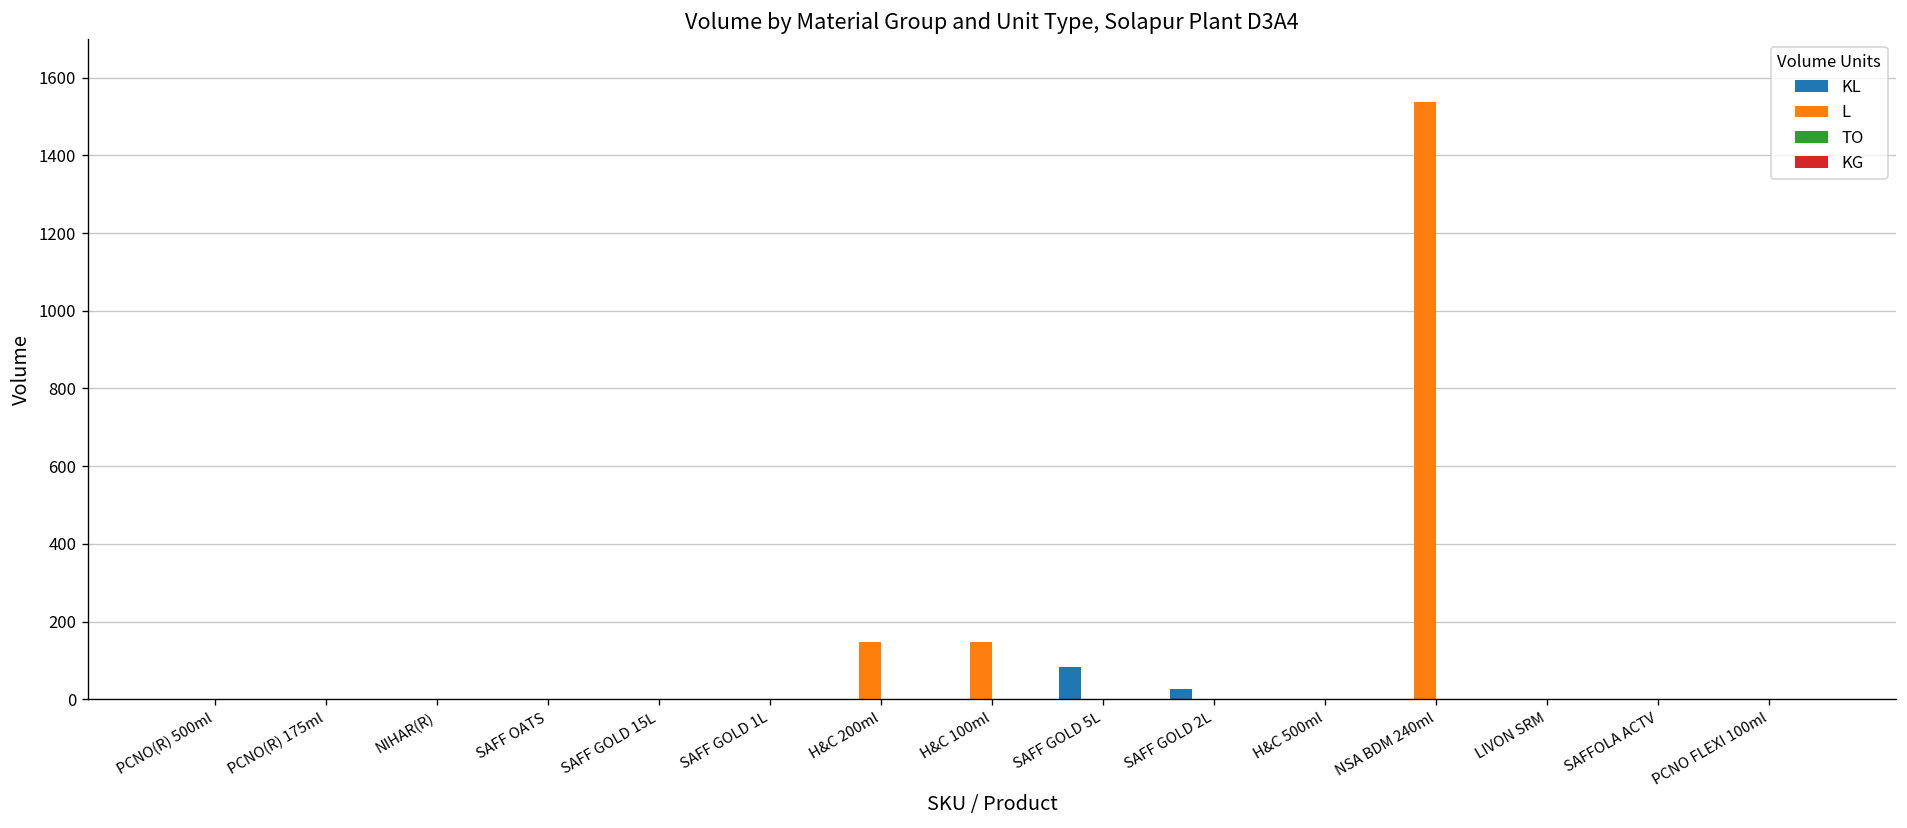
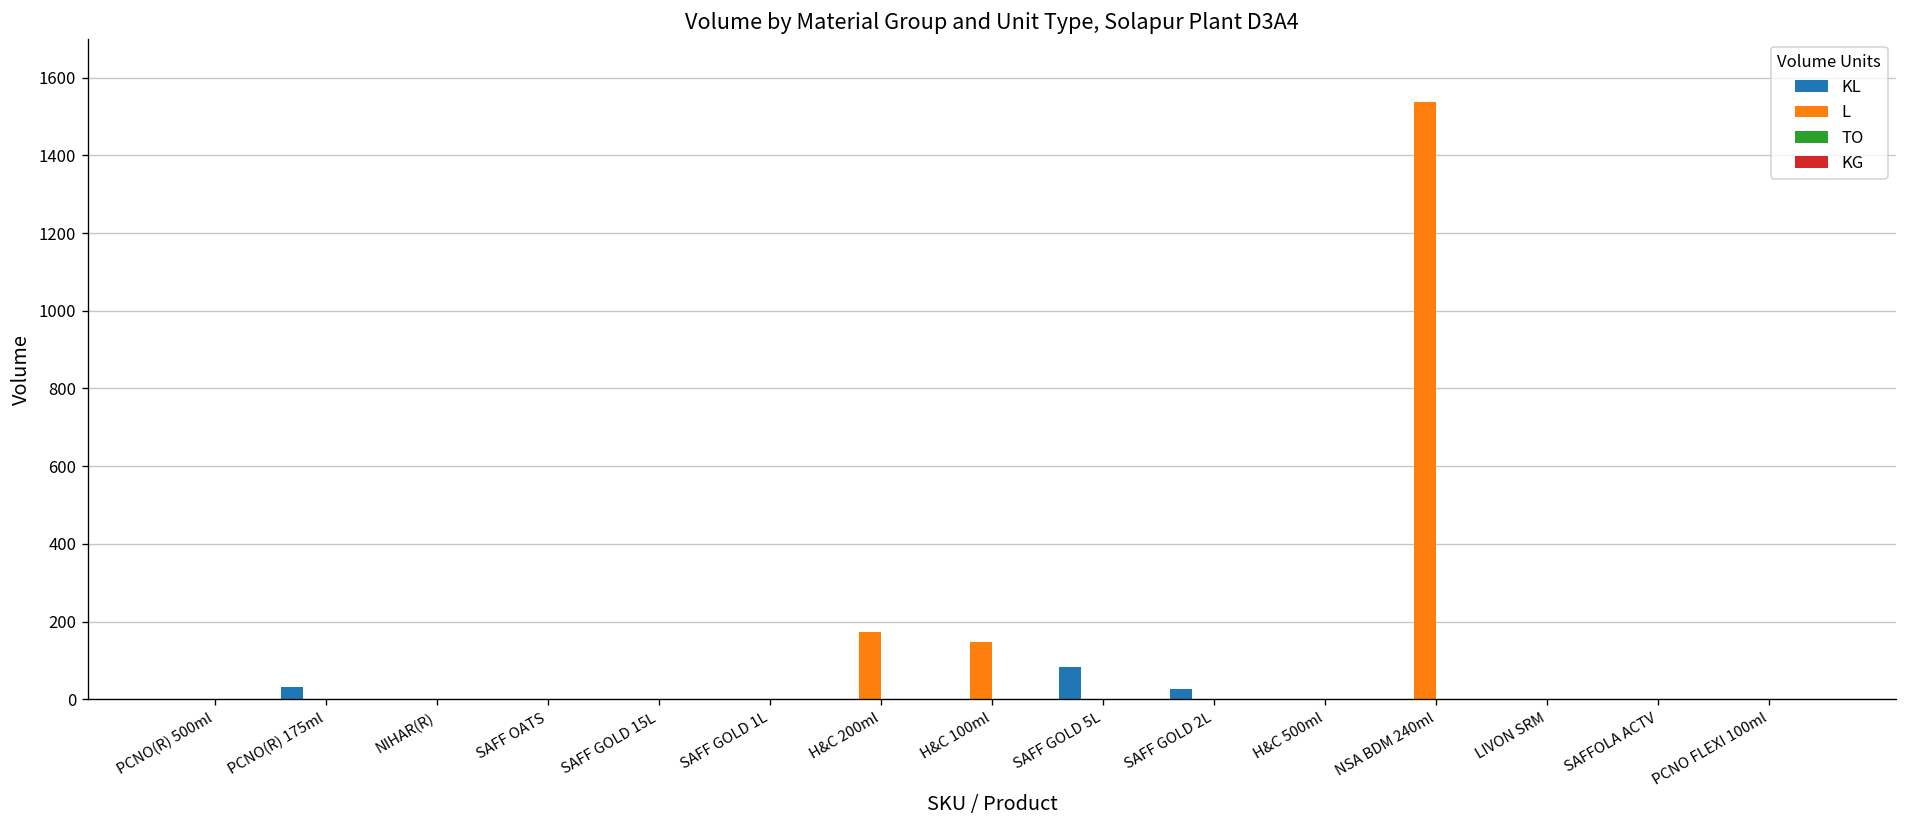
KL, PCNO(R) 175ml: 0 -> 30
L, H&C 200ml: 150 -> 170
